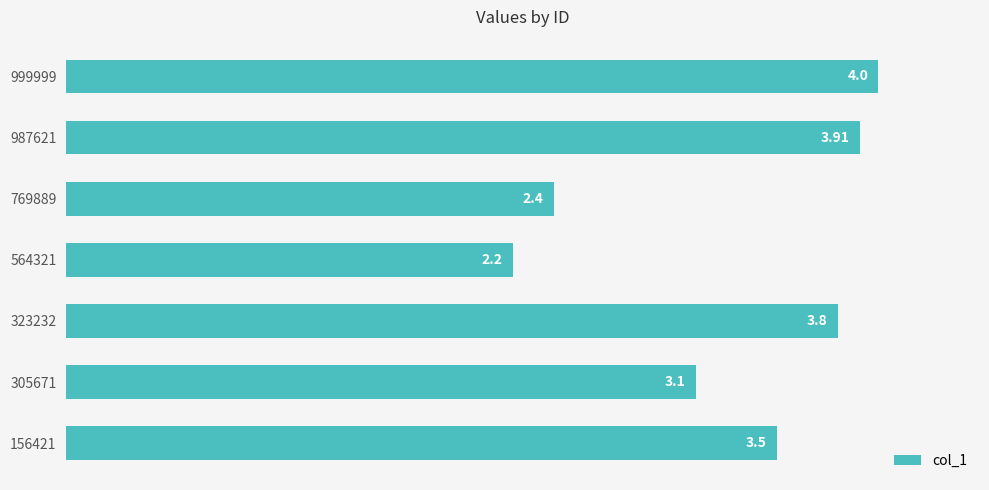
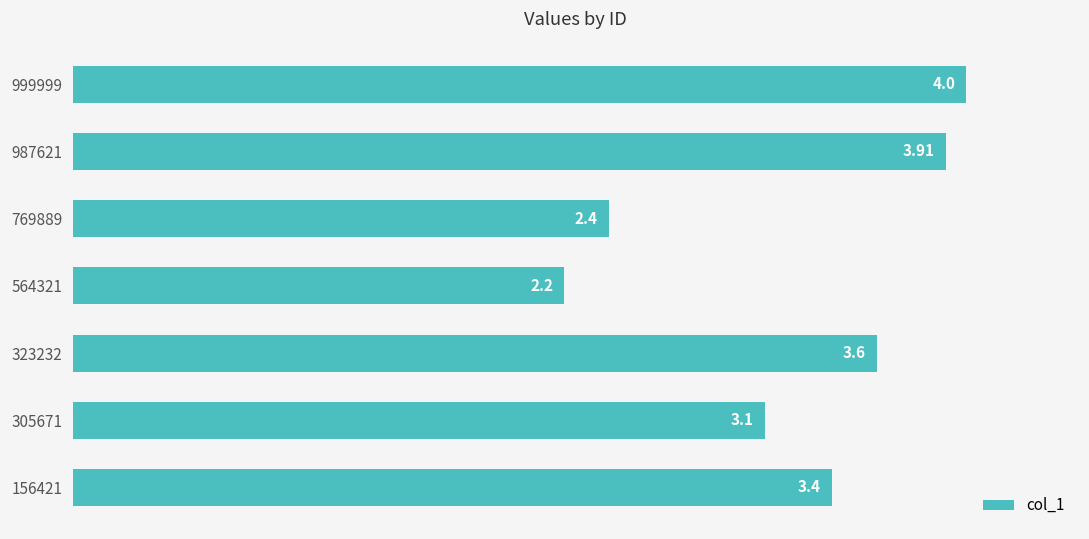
323232: 3.8 -> 3.6
156421: 3.5 -> 3.4
